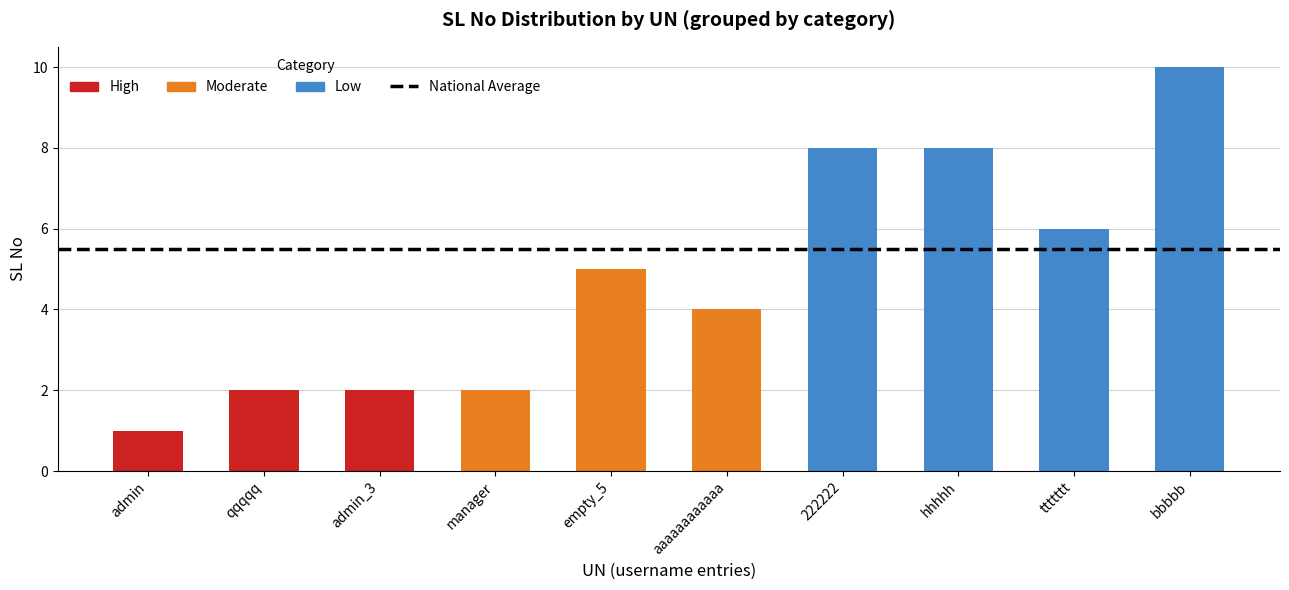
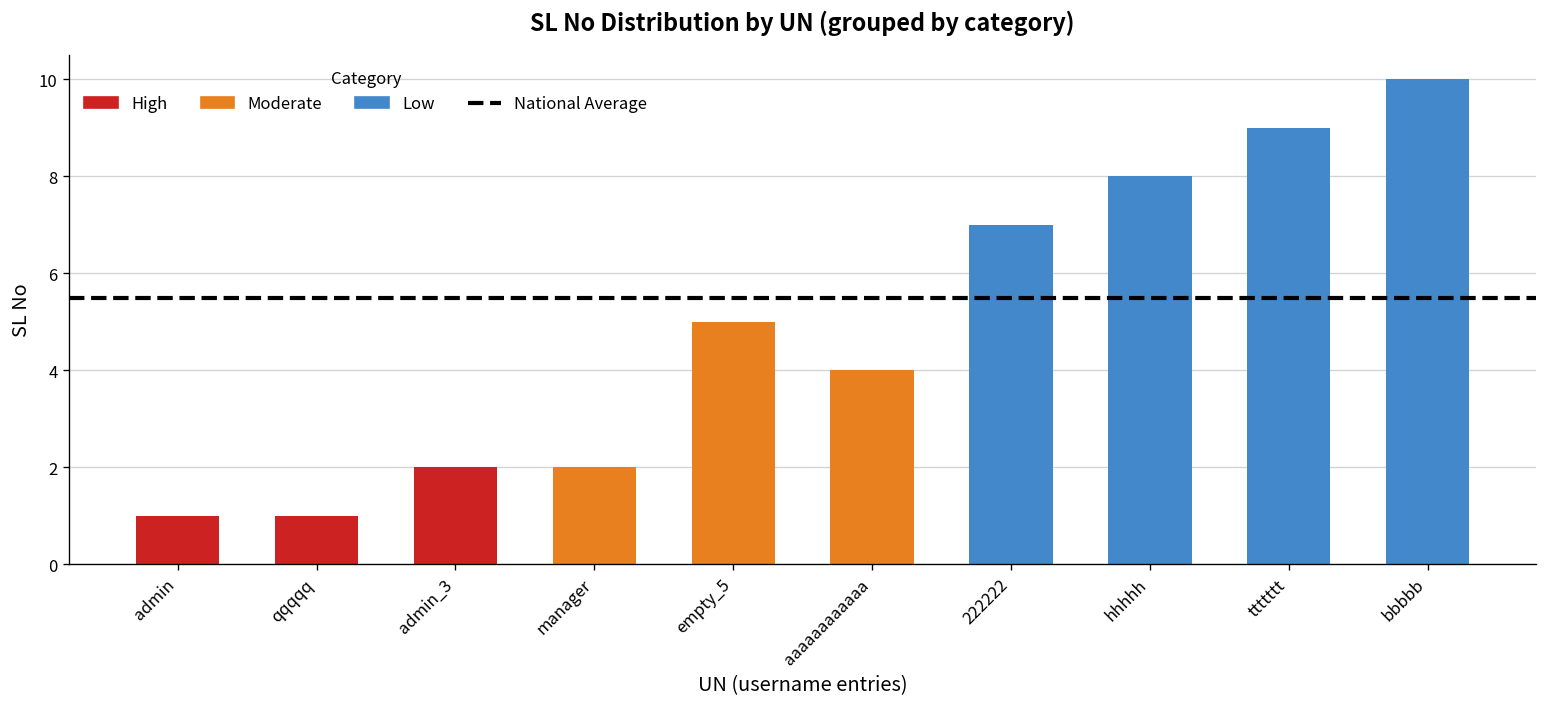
qqqqq: 2 -> 1
222222: 8 -> 7
ttttttt: 6 -> 9
